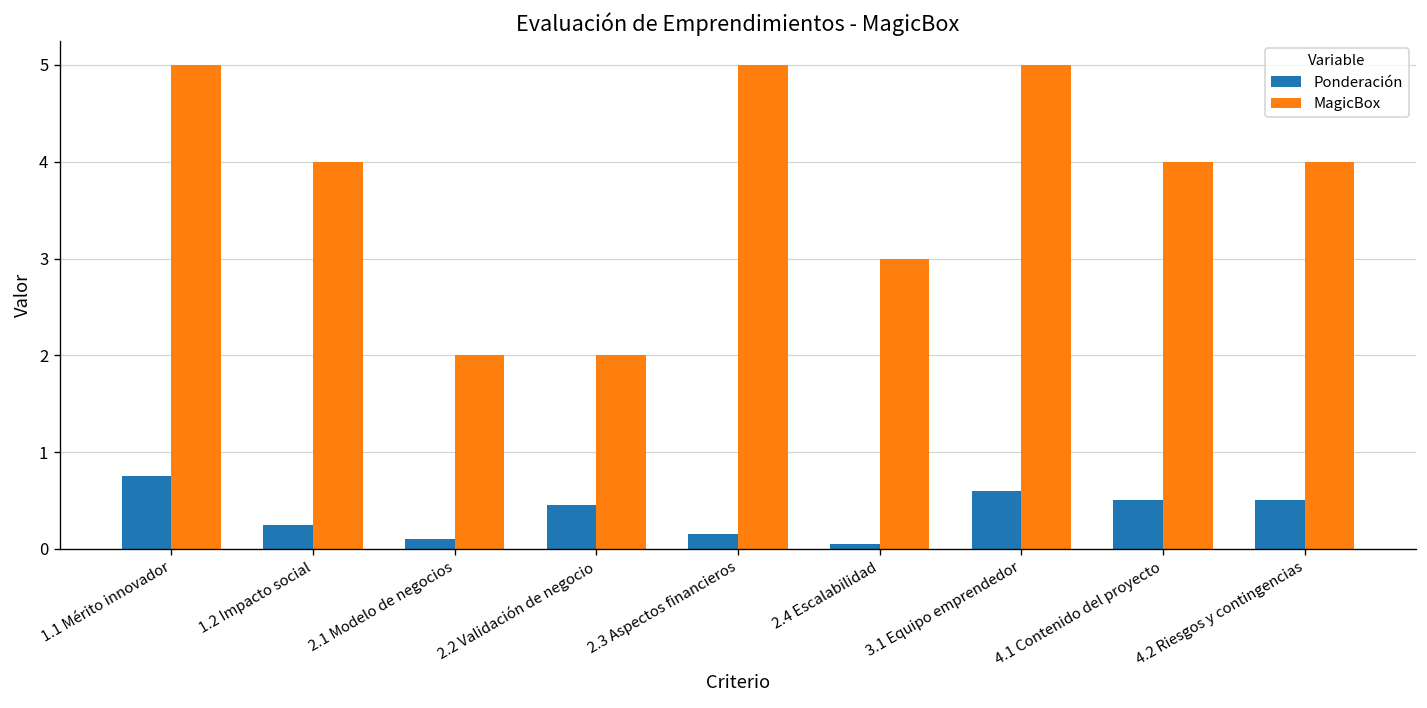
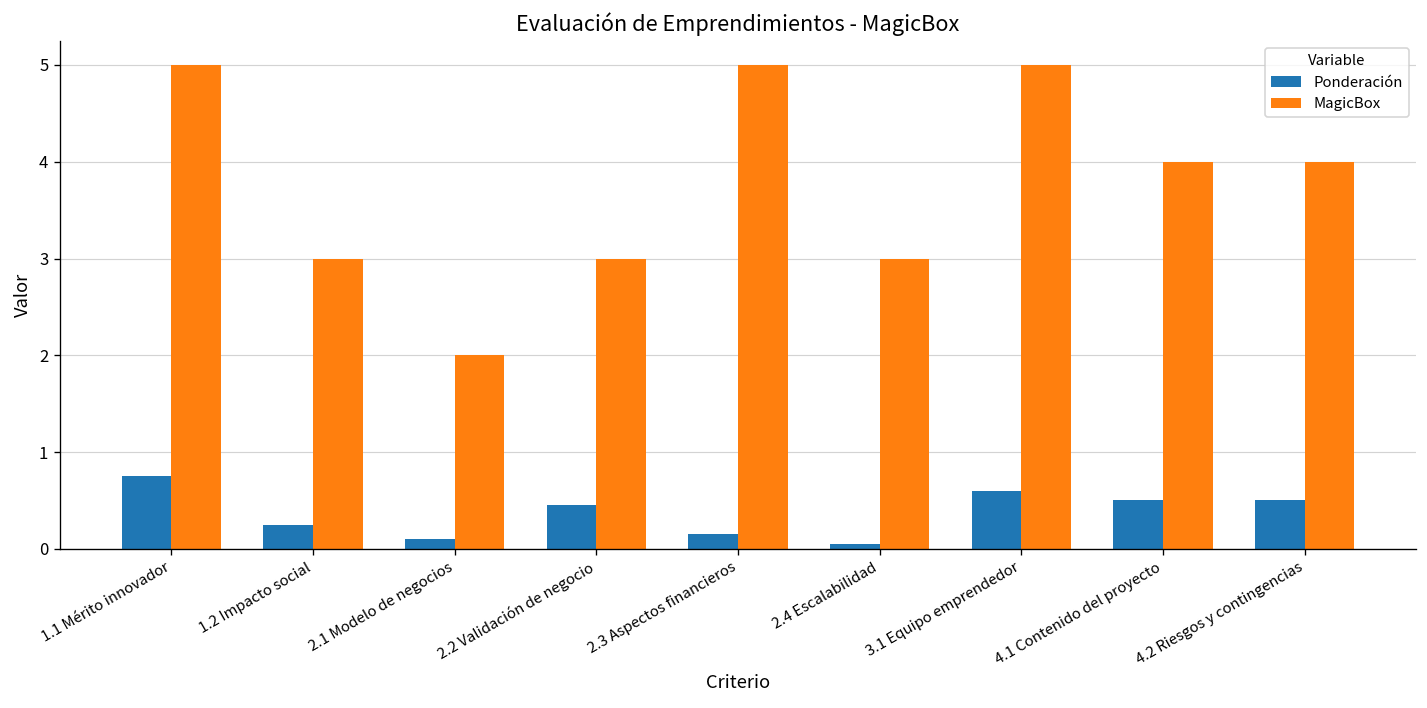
MagicBox, 1.2 Impacto social: 4 -> 3
MagicBox, 2.2 Validación de negocio: 2 -> 3
